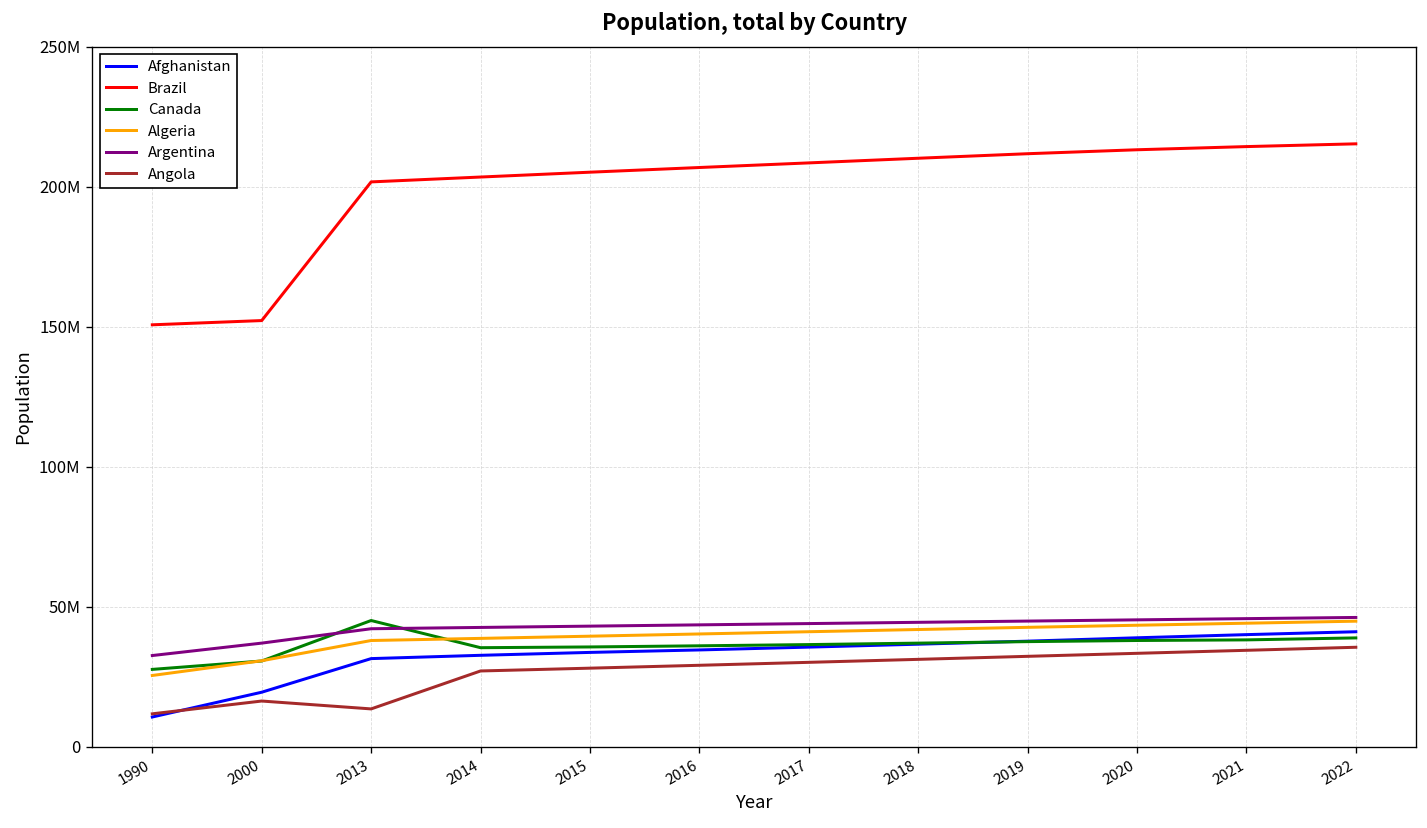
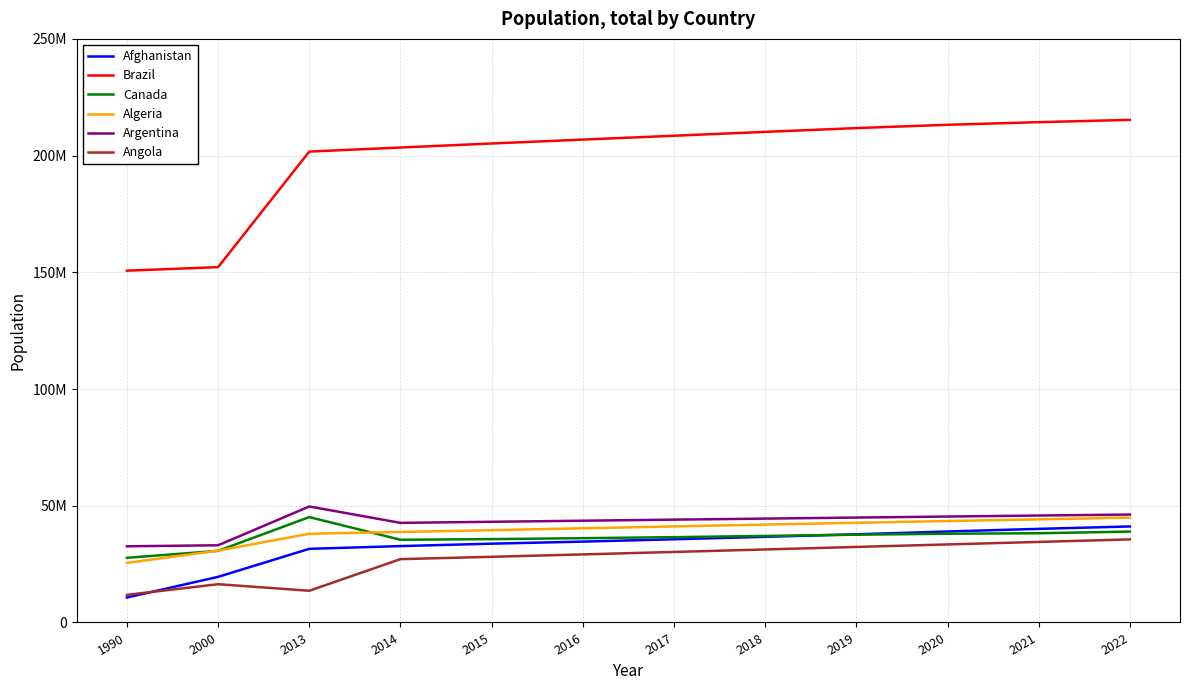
Argentina, 2000: 37000000 -> 33000000
Argentina, 2013: 42000000 -> 50000000
